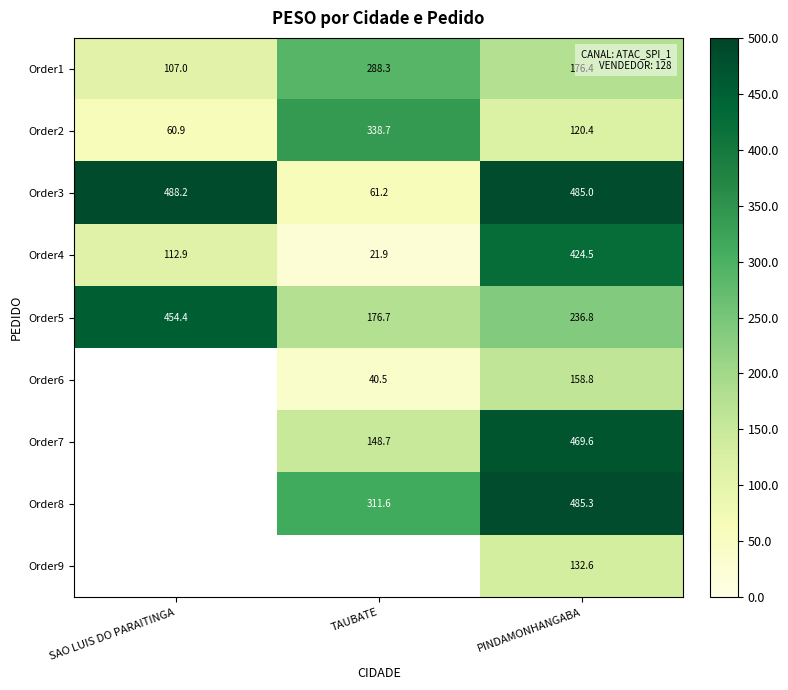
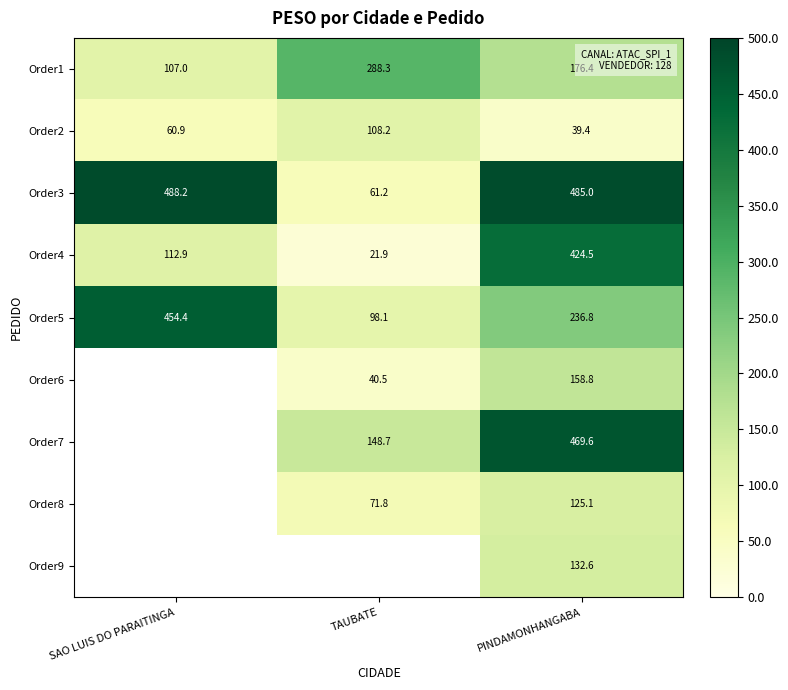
Order2, TAUBATE: 338.7 -> 108.2
Order2, PINDAMONHANGABA: 120.4 -> 39.4
Order5, TAUBATE: 176.7 -> 98.1
Order8, TAUBATE: 311.6 -> 71.8
Order8, PINDAMONHANGABA: 485.3 -> 125.1
